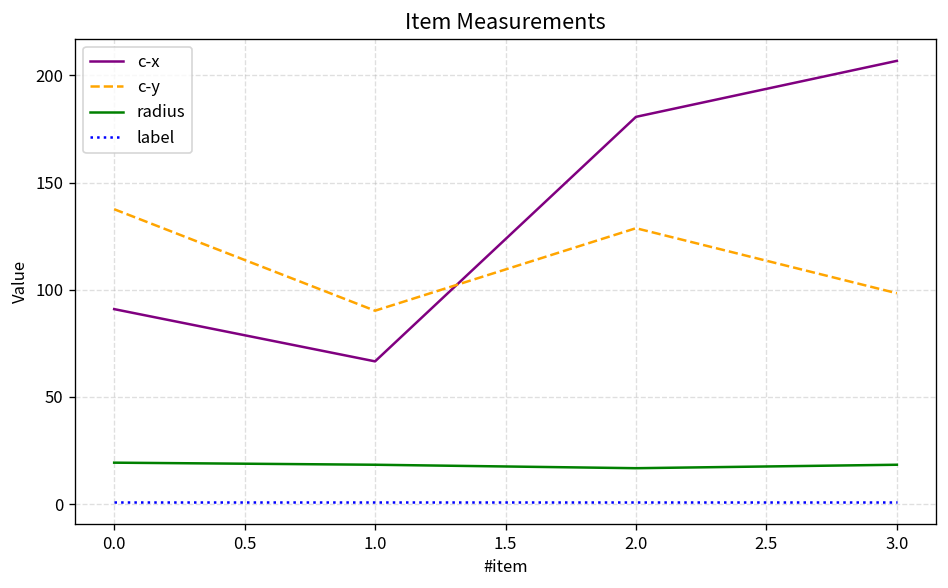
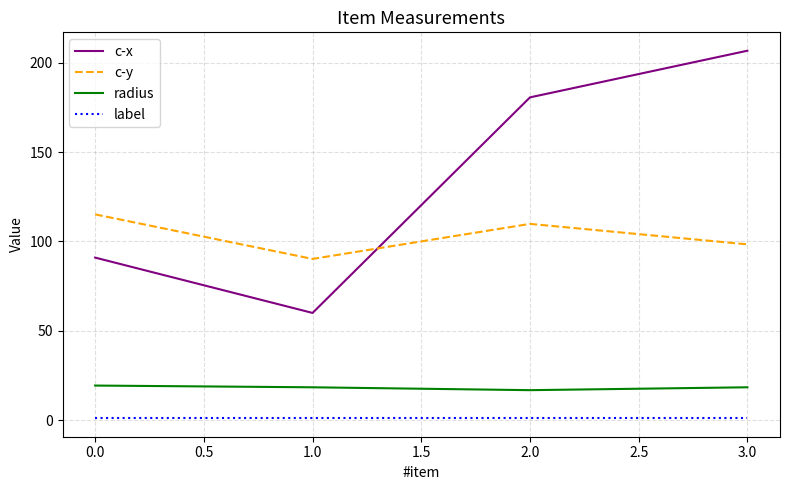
c-y, 0.0: 138 -> 115
c-x, 1.0: 67 -> 60
c-y, 2.0: 129 -> 110
